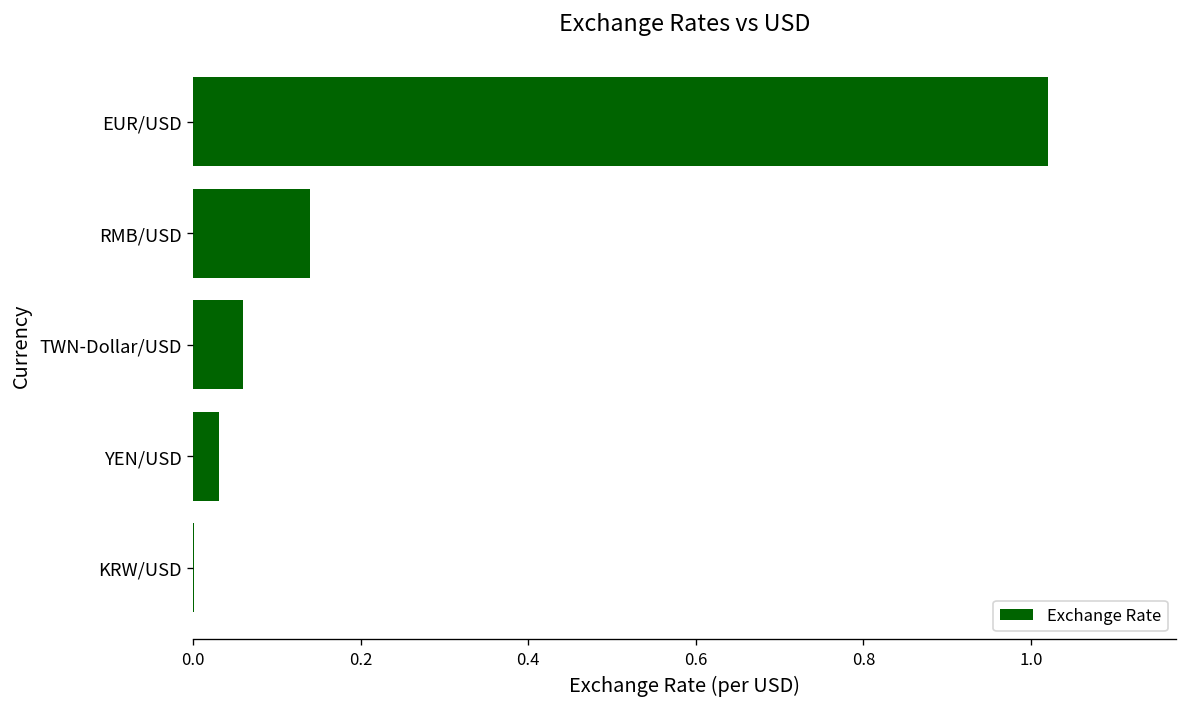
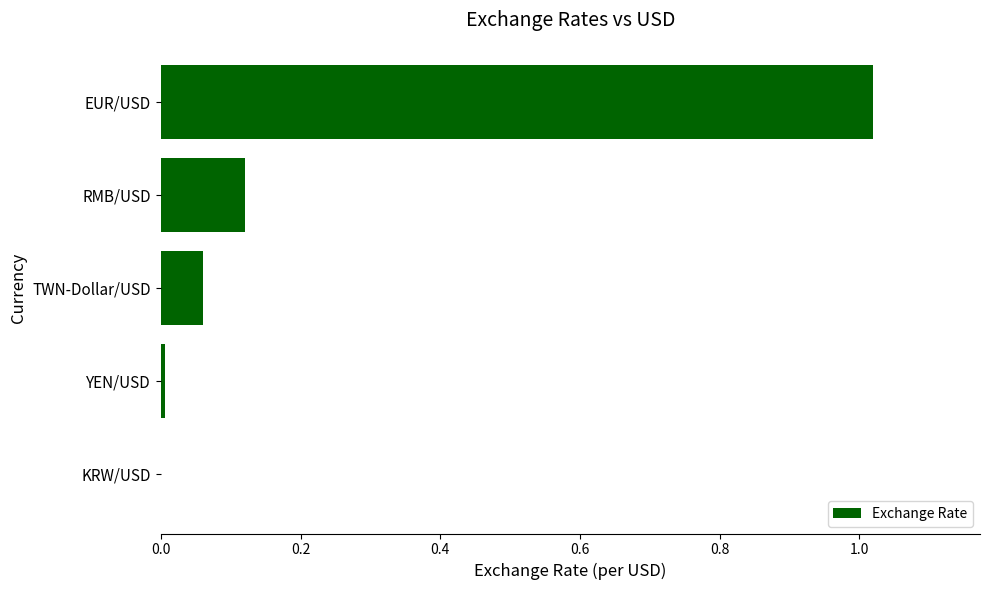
RMB/USD: 0.14 -> 0.12
YEN/USD: 0.03 -> 0.01
